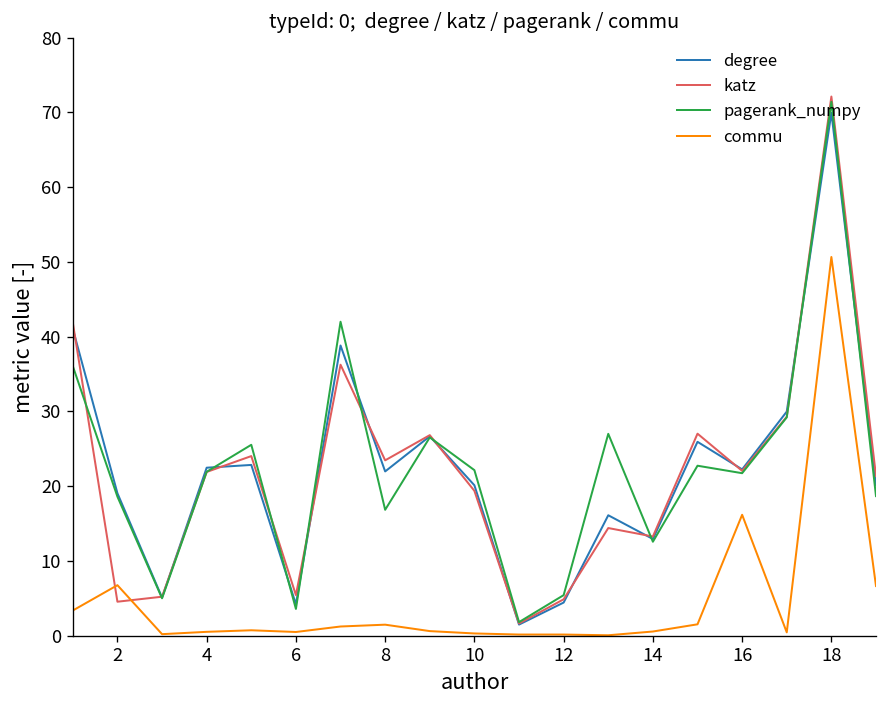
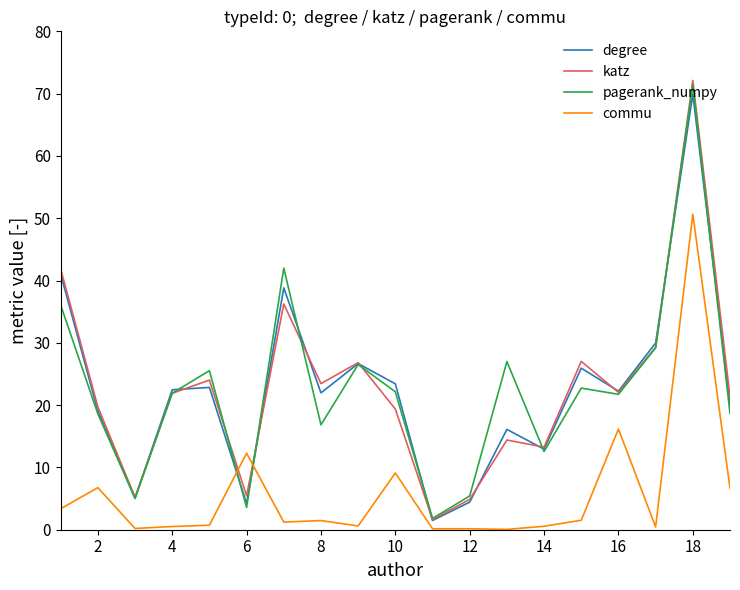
katz, 2: 5 -> 20
commu, 6: 0 -> 12
degree, 10: 20 -> 23
commu, 10: 0 -> 9
